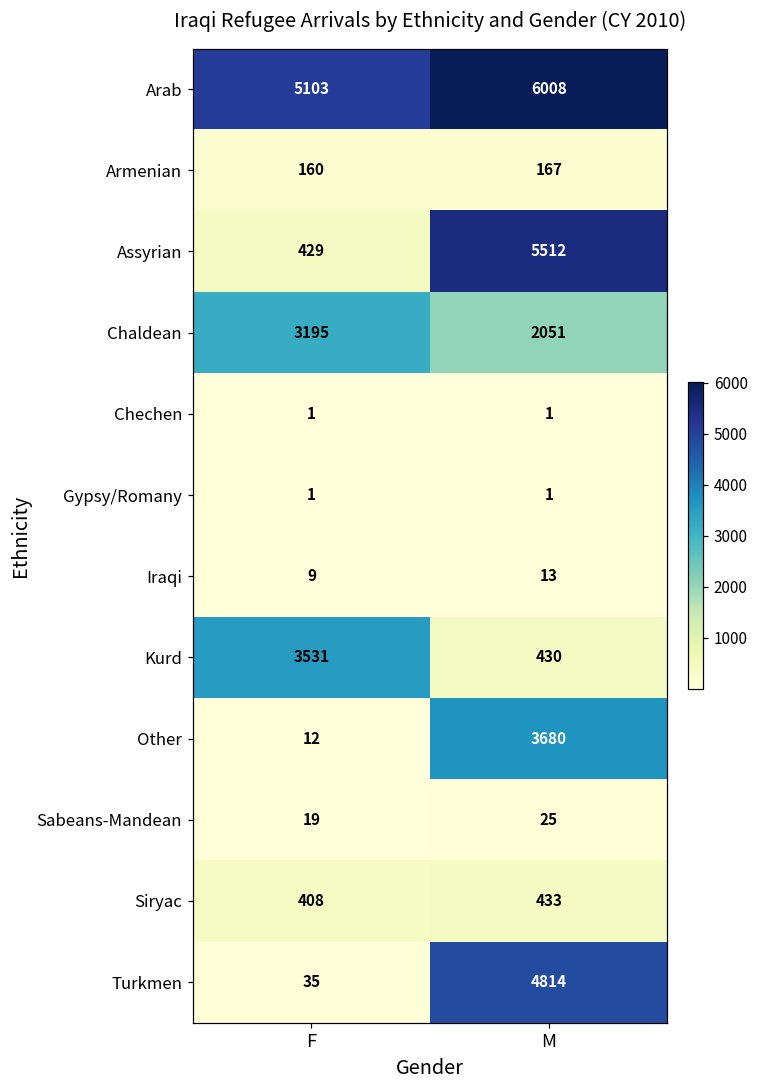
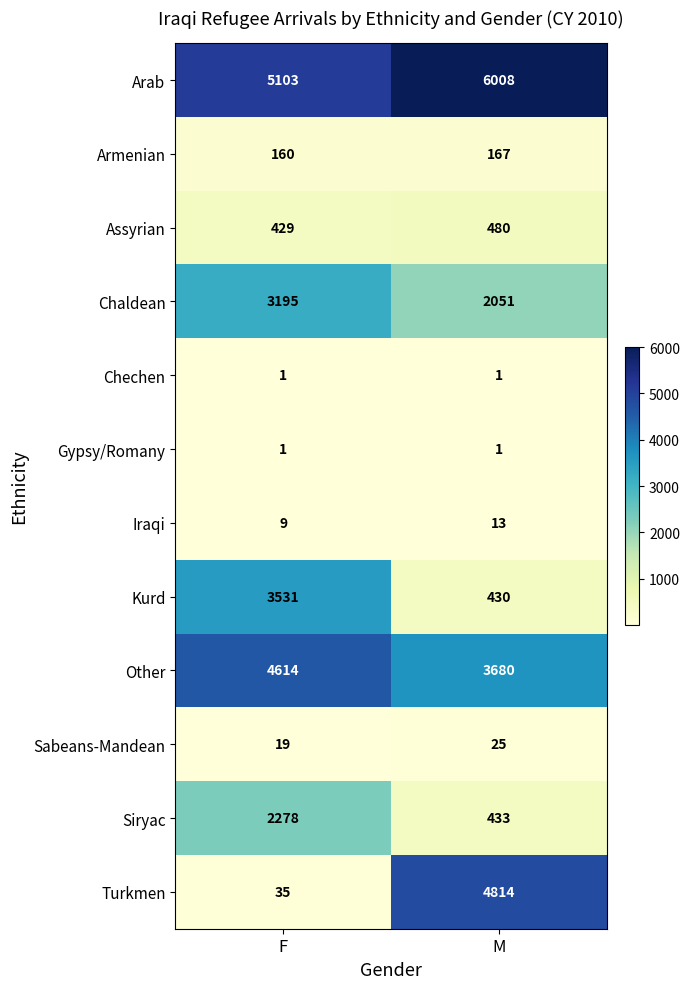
Assyrian, M: 5512 -> 480
Other, F: 12 -> 4614
Siryac, F: 408 -> 2278
